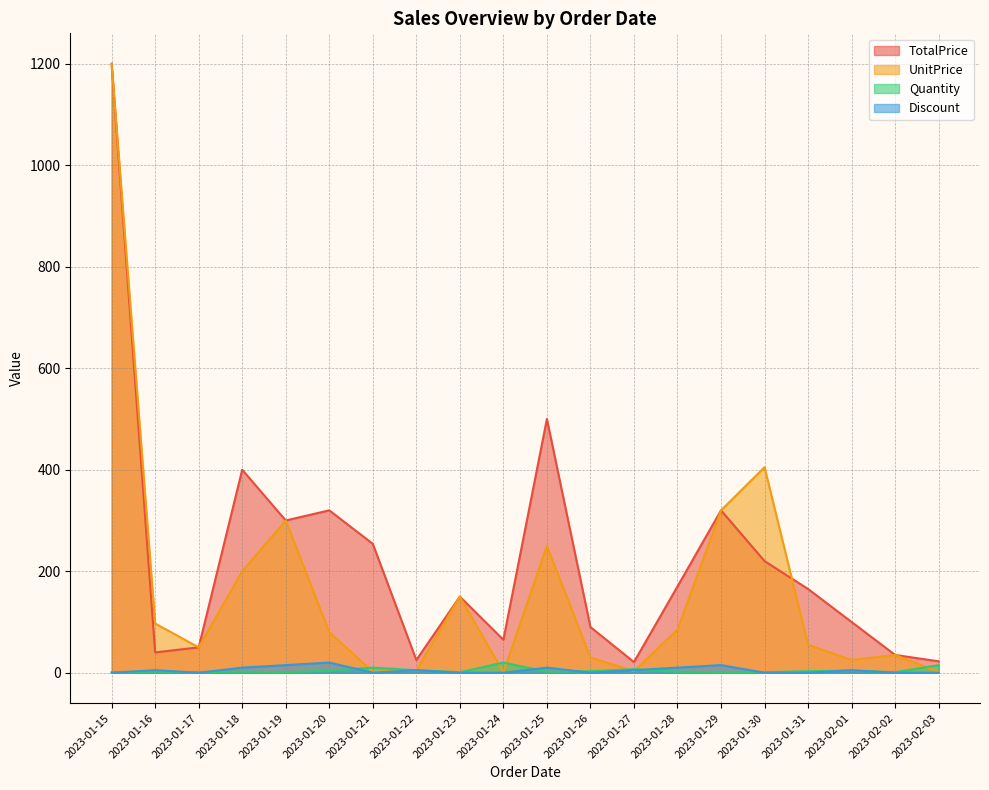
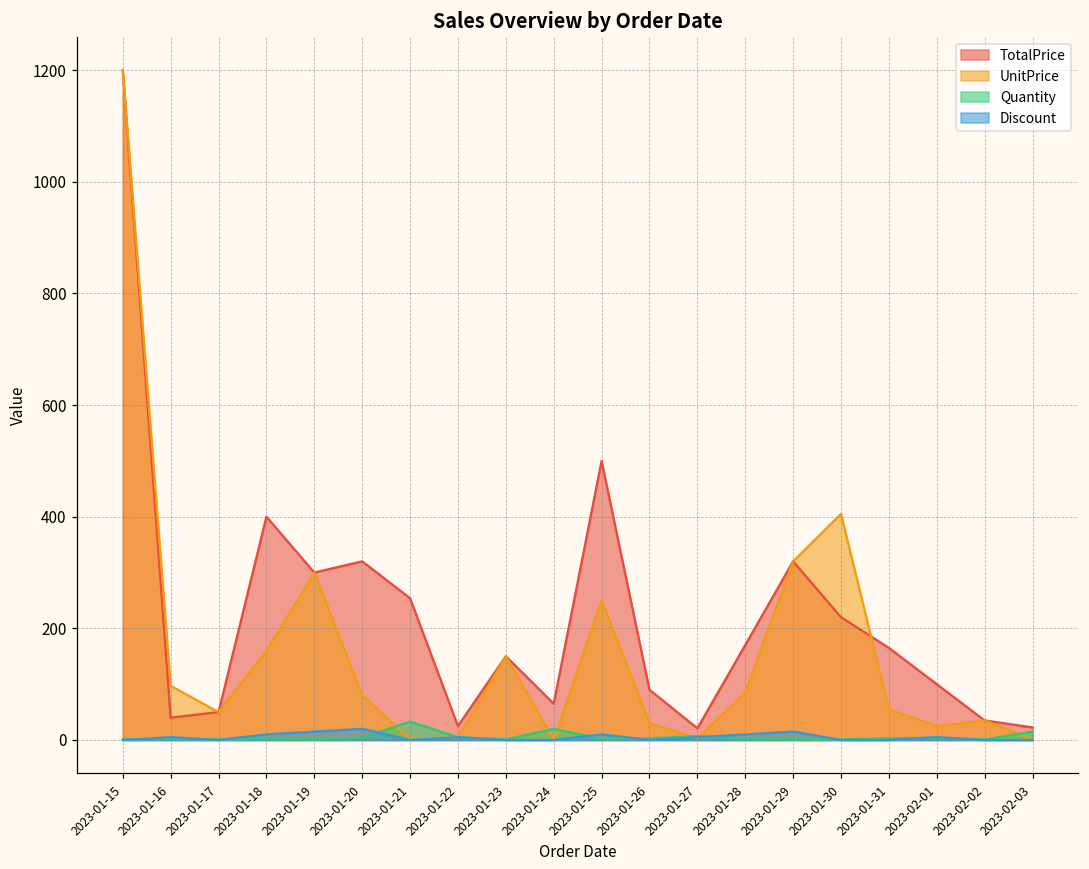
UnitPrice, 2023-01-18: 200 -> 160
Quantity, 2023-01-21: 10 -> 30
